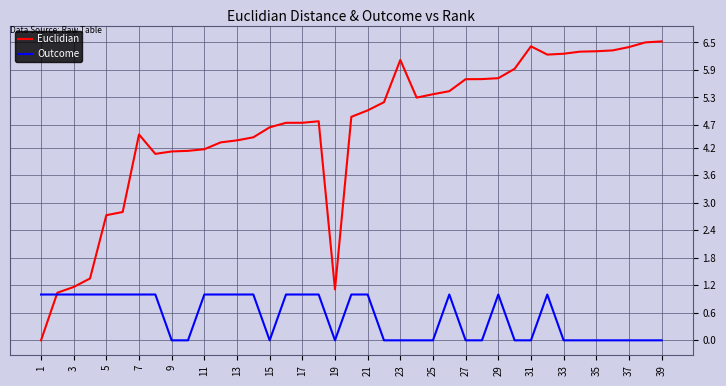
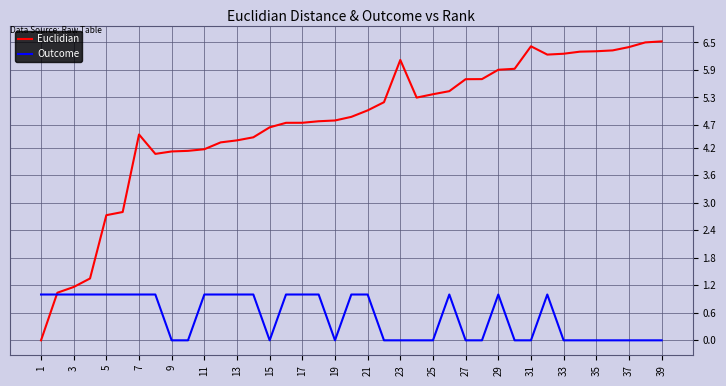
Euclidian, 19: 1.1 -> 4.8
Euclidian, 29: 5.7 -> 5.9
